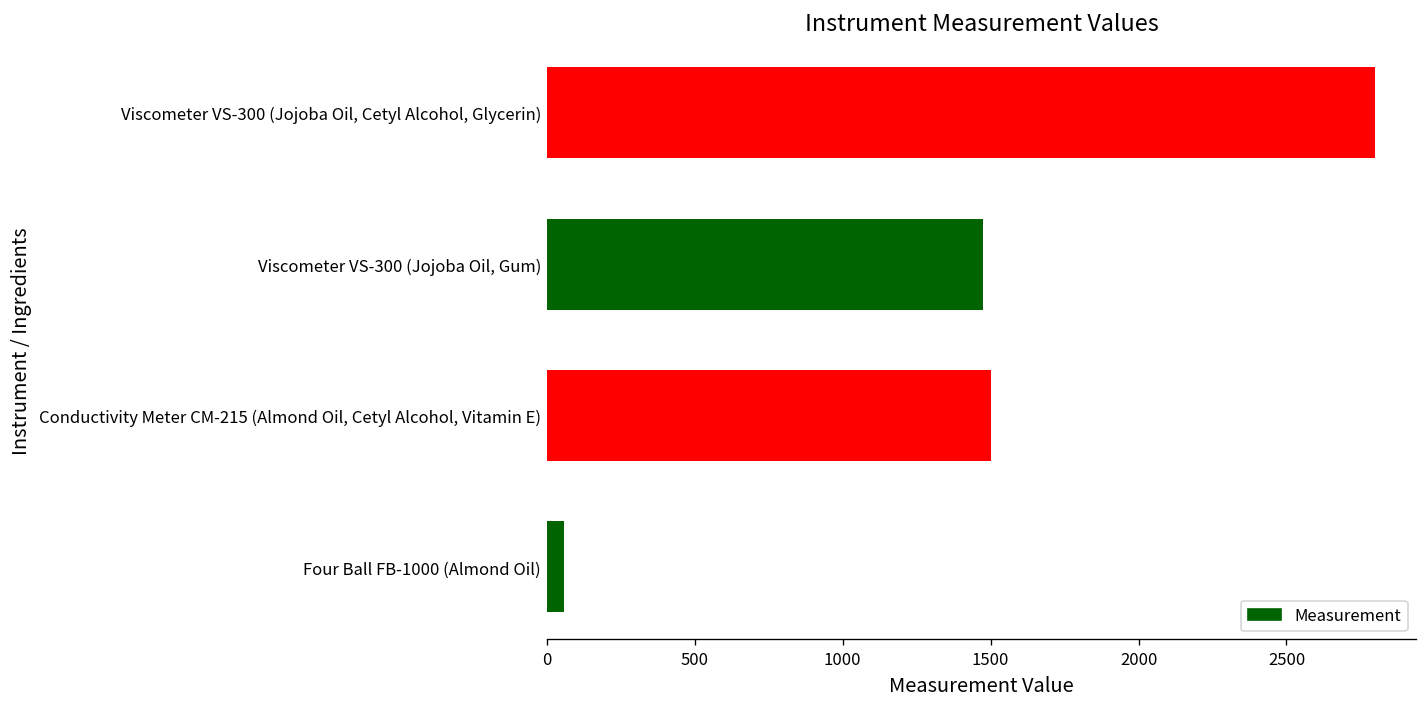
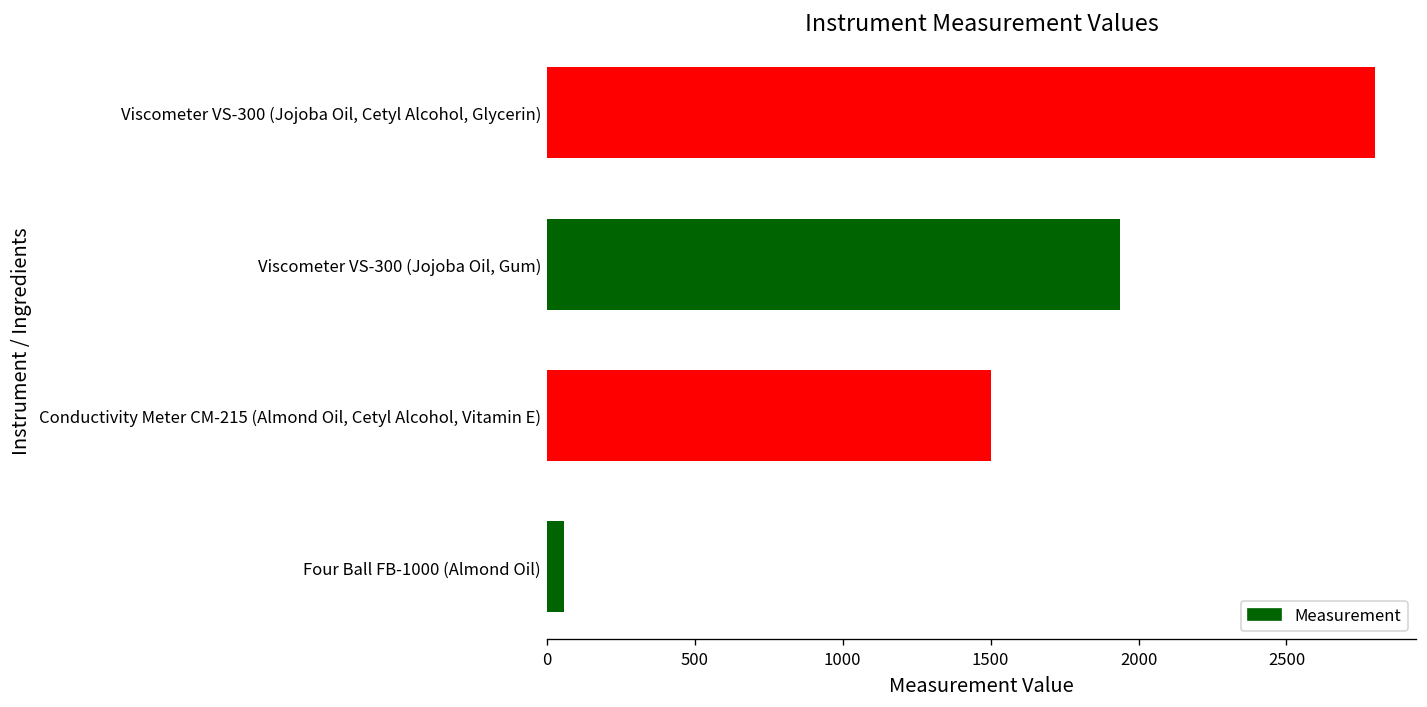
Viscometer VS-300 (Jojoba Oil, Gum): 1470 -> 1940
